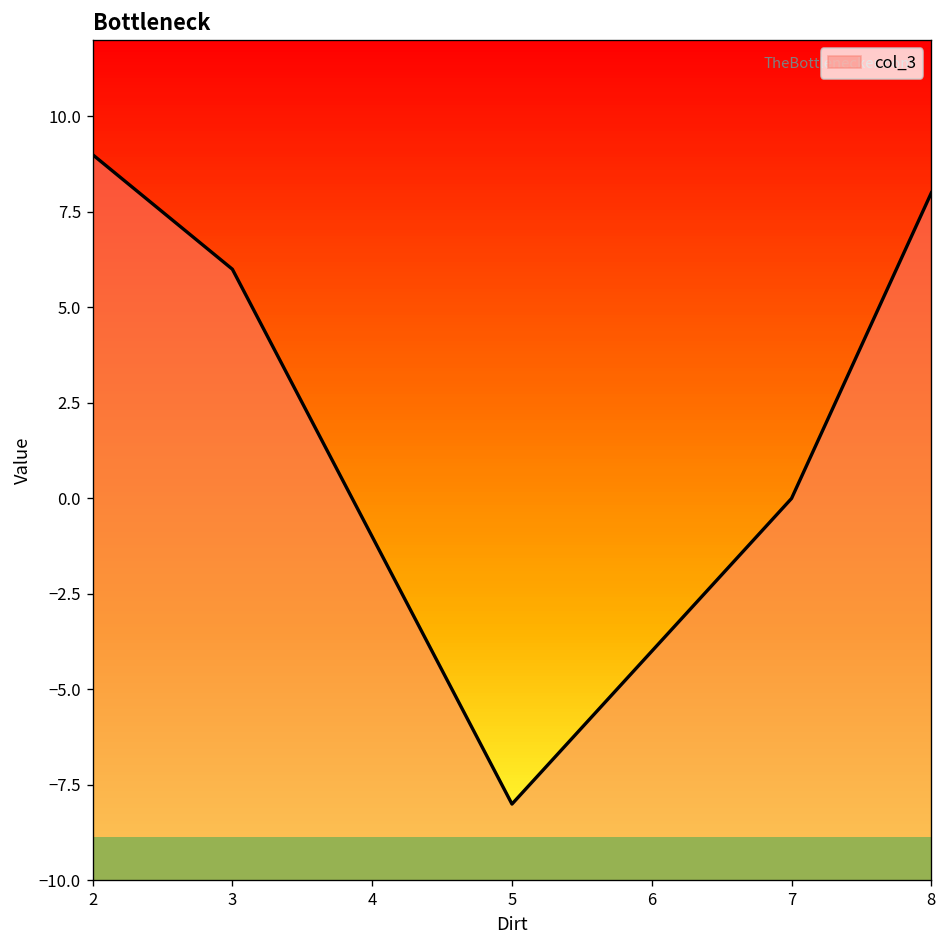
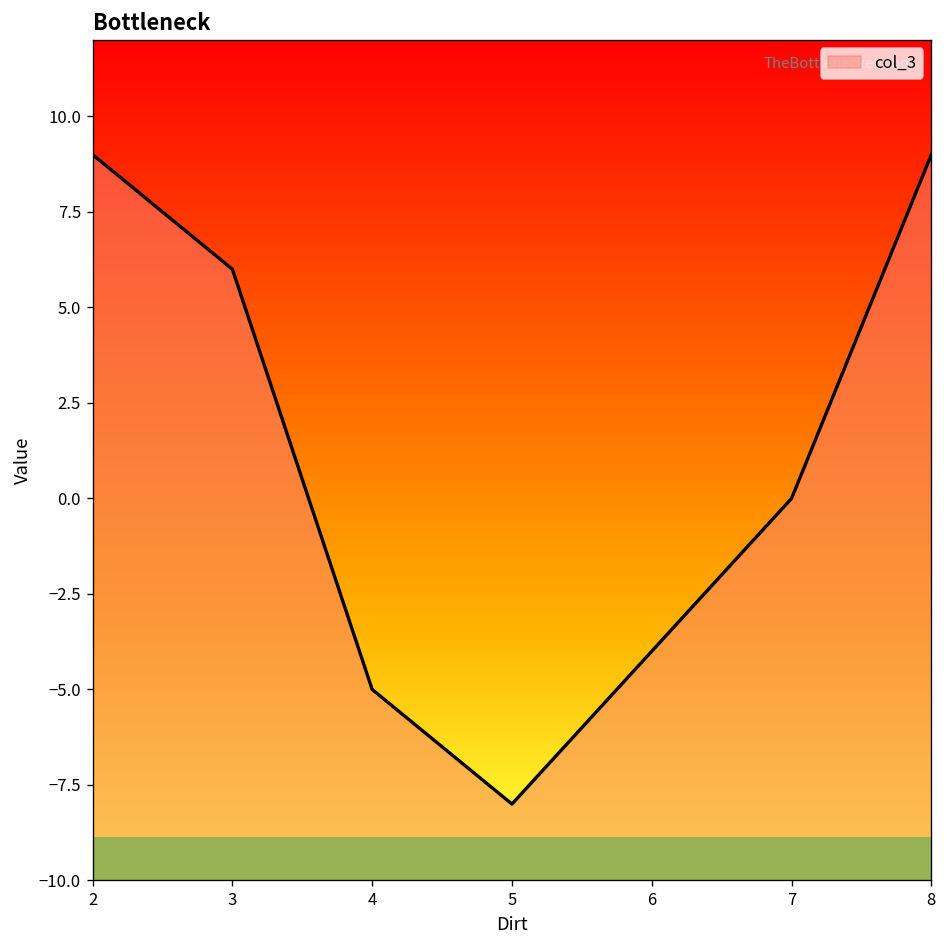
4: -1 -> -5
8: 8 -> 9
